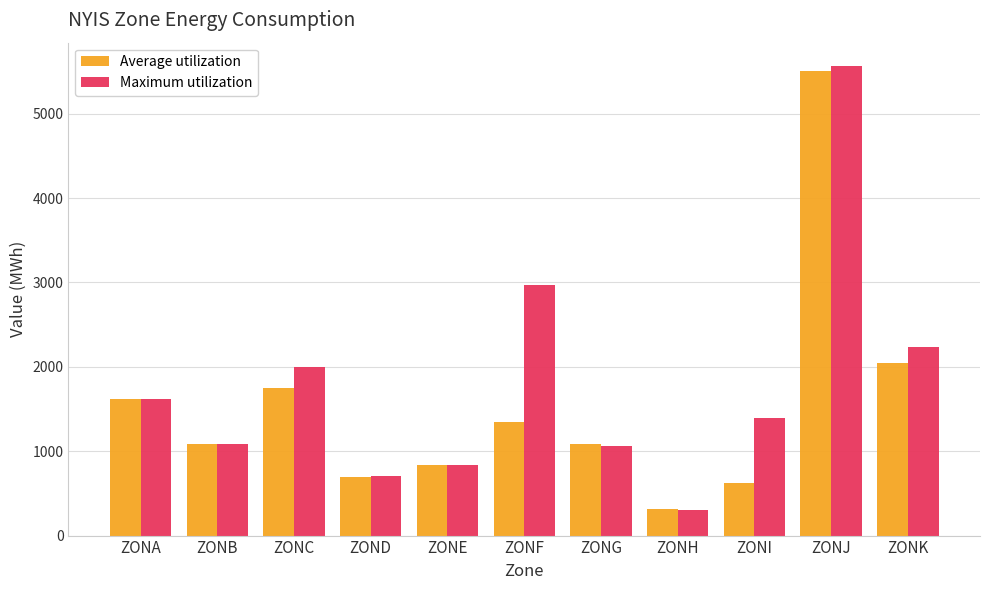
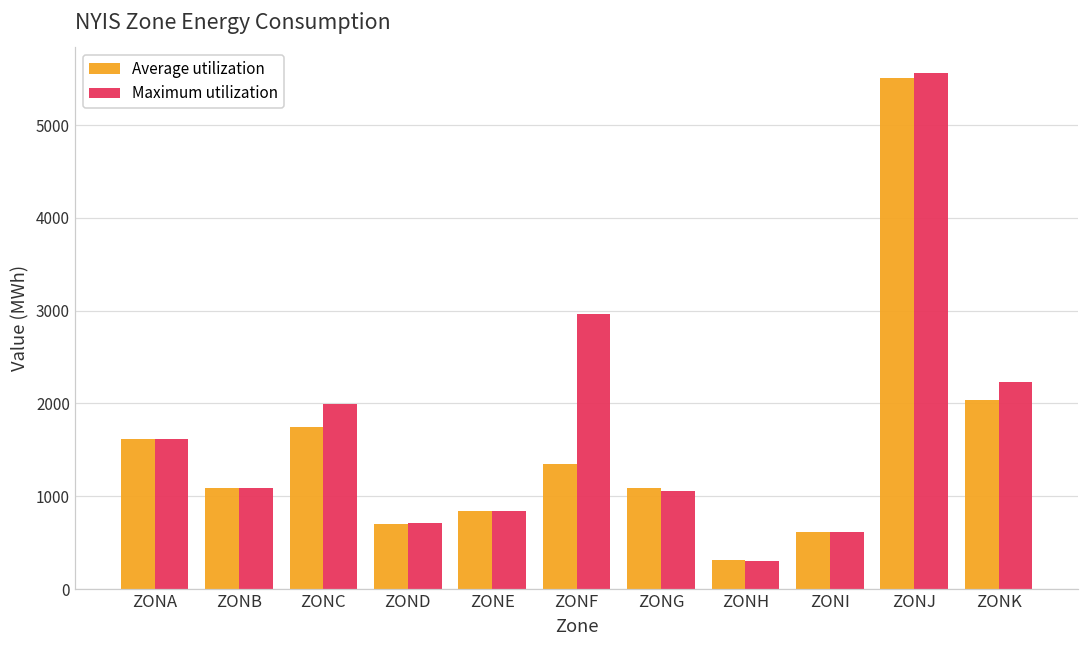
Maximum utilization, ZONI: 1400 -> 600
